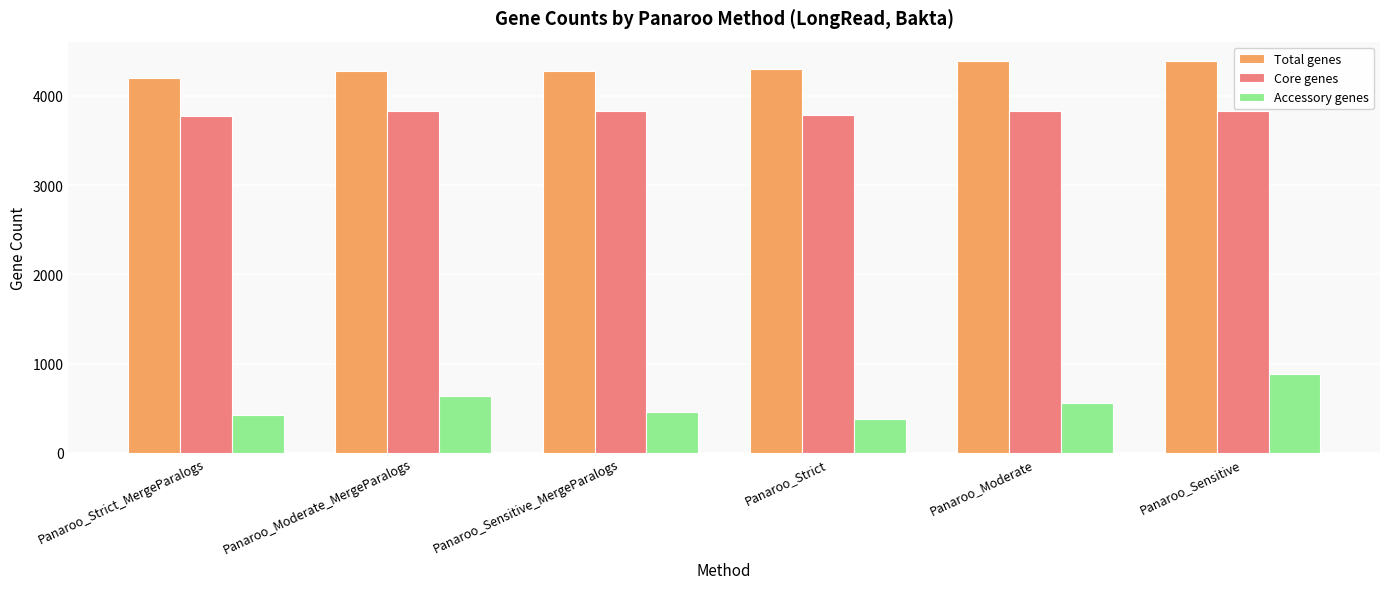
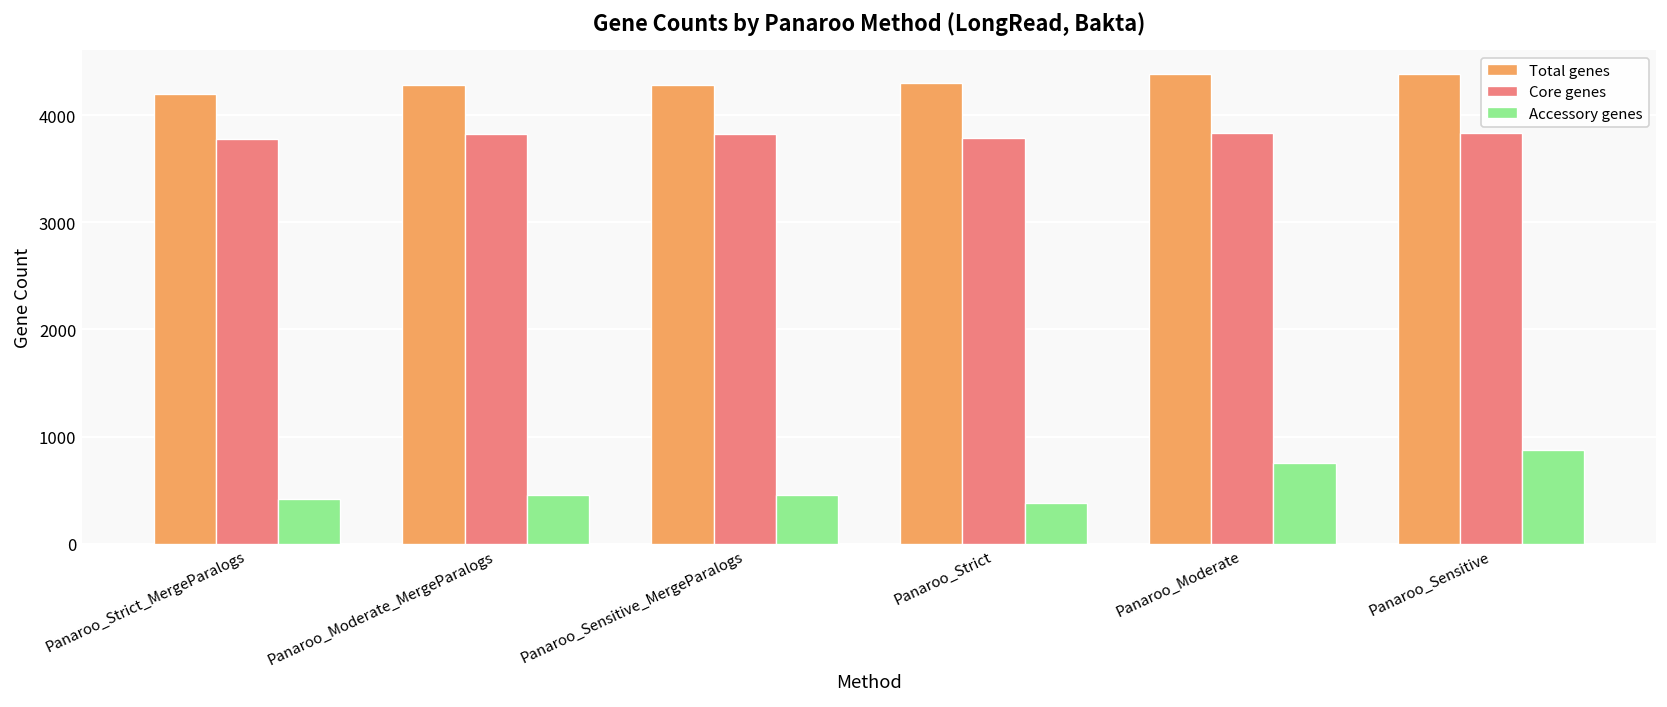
Accessory genes, Panaroo_Moderate_MergeParalogs: 600 -> 500
Accessory genes, Panaroo_Moderate: 600 -> 800
